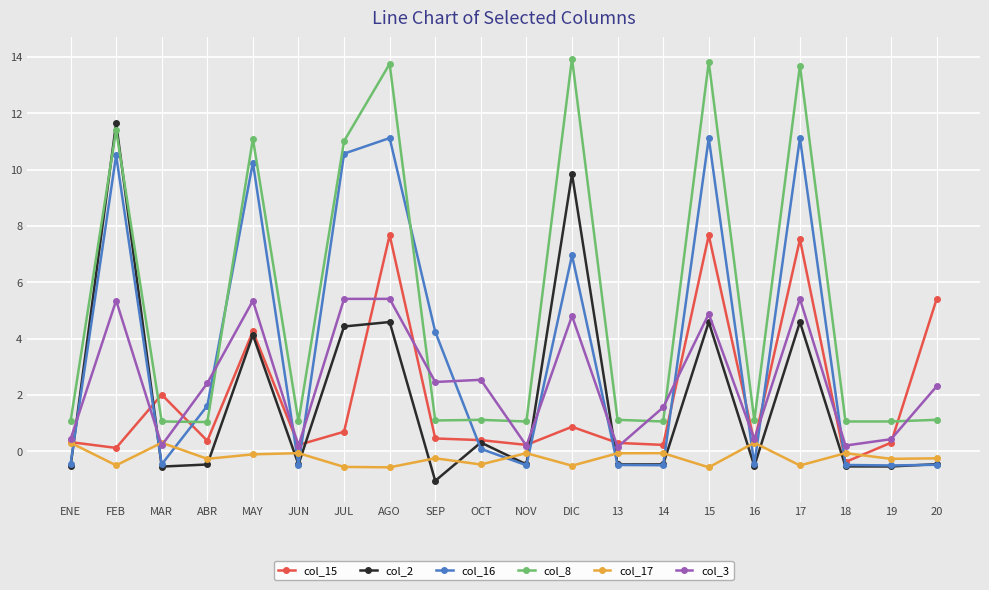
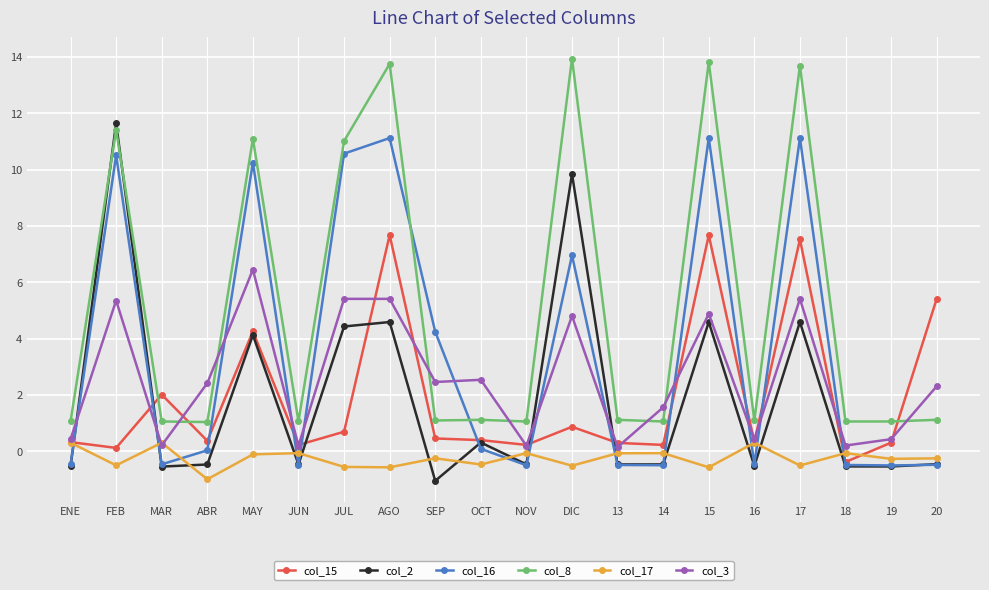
col_16, ABR: 1.6 -> 0.0
col_17, ABR: -0.3 -> -1.0
col_3, MAY: 5.3 -> 6.4
